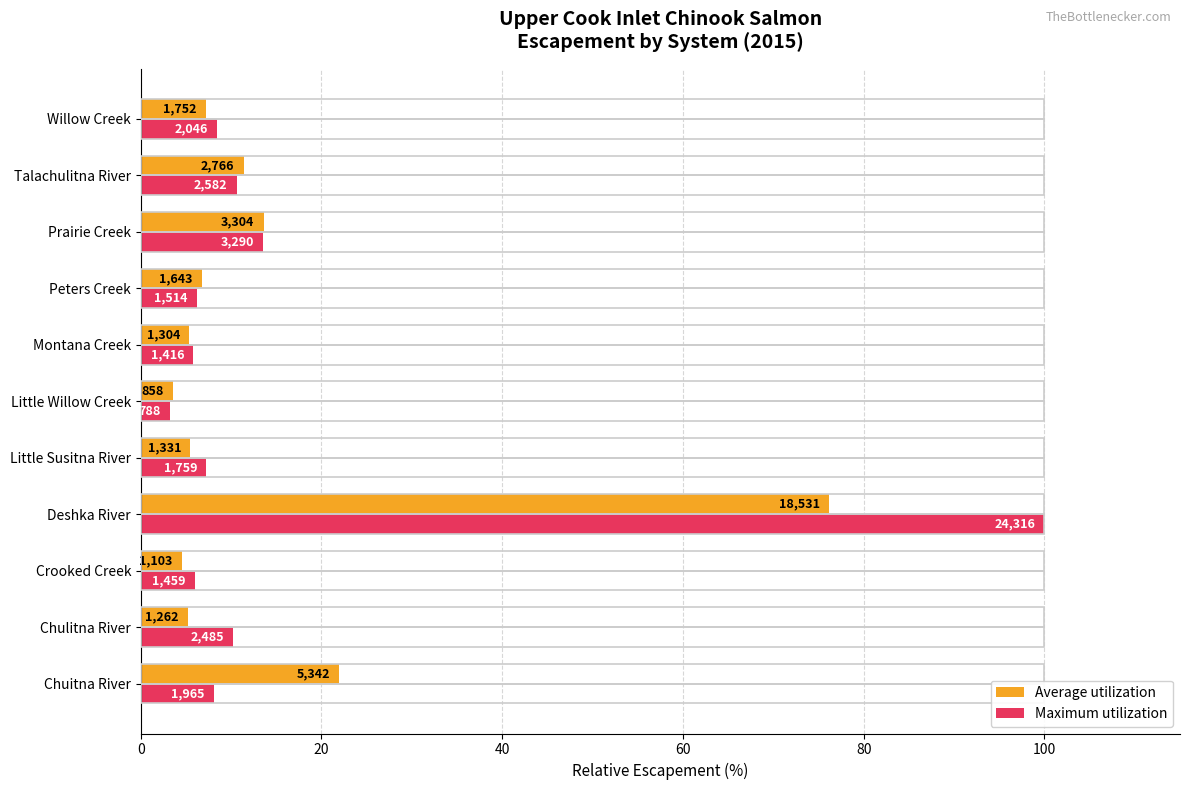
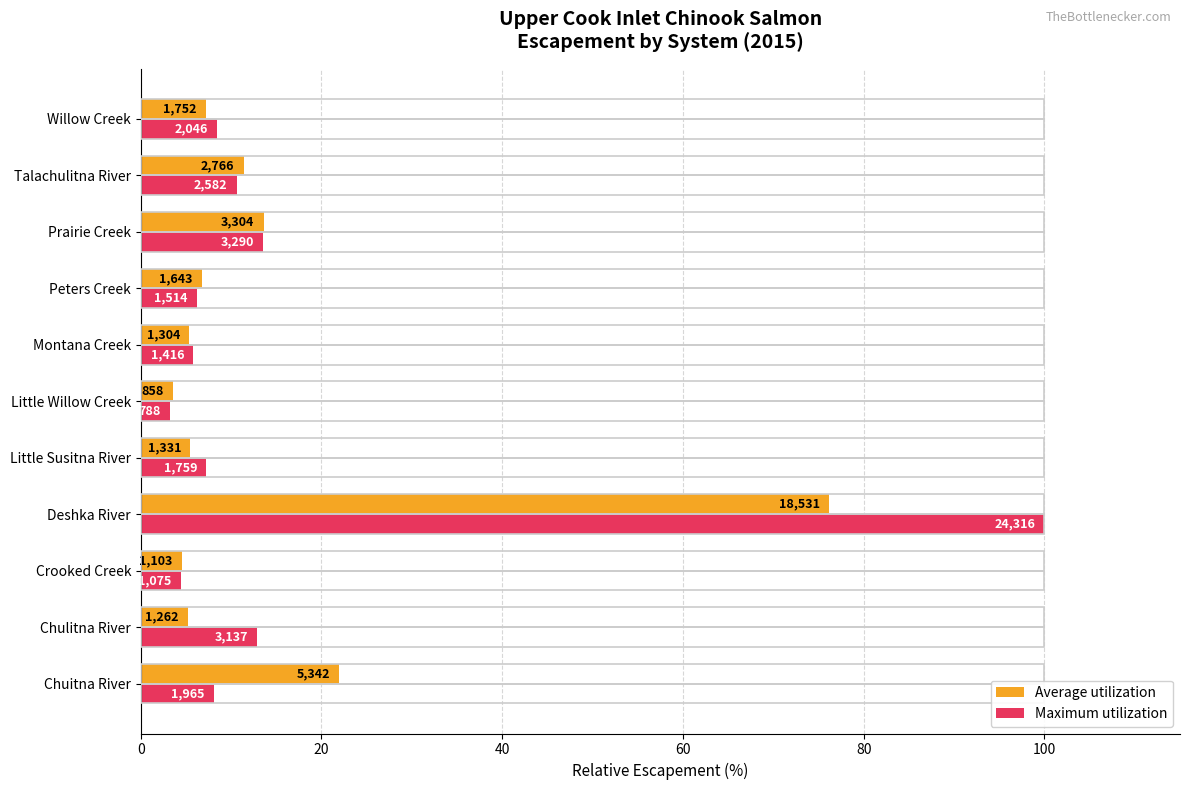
Maximum utilization, Crooked Creek: 1,459 -> 1,075
Maximum utilization, Chulitna River: 2,485 -> 3,137
